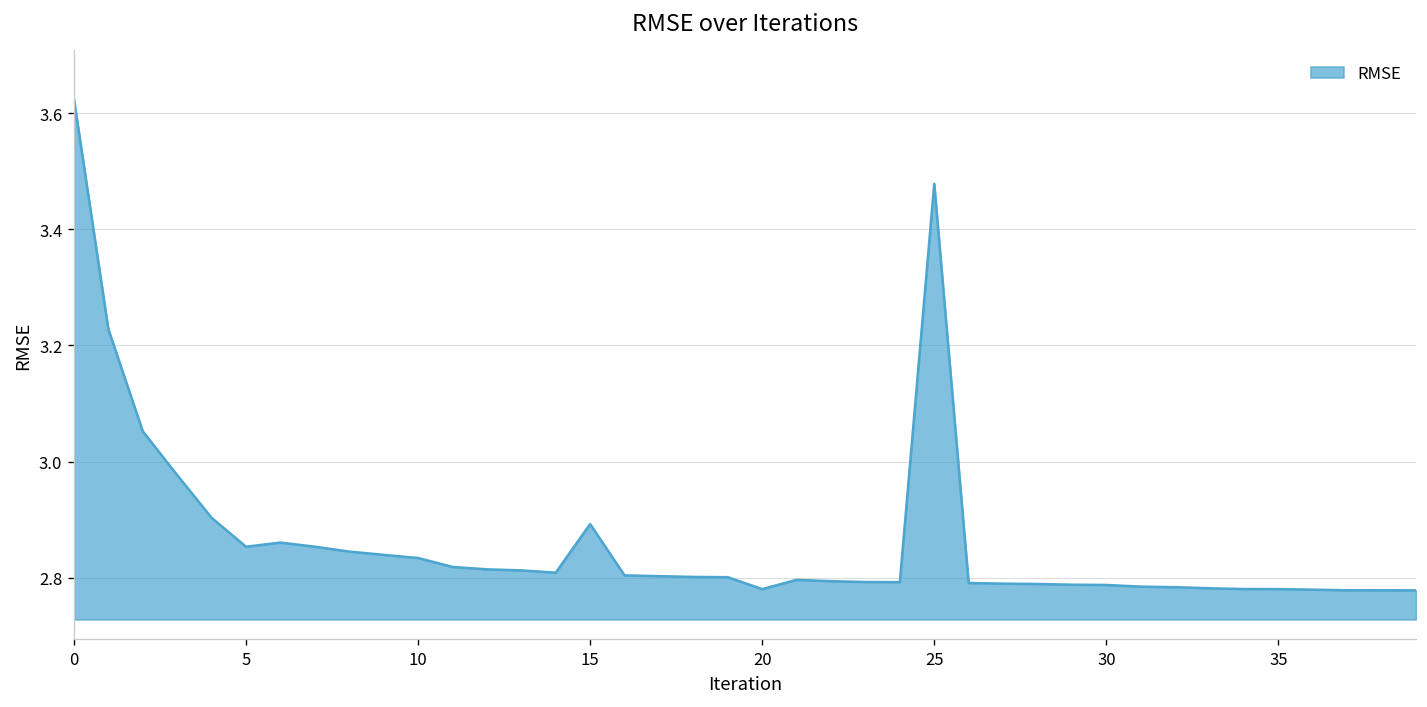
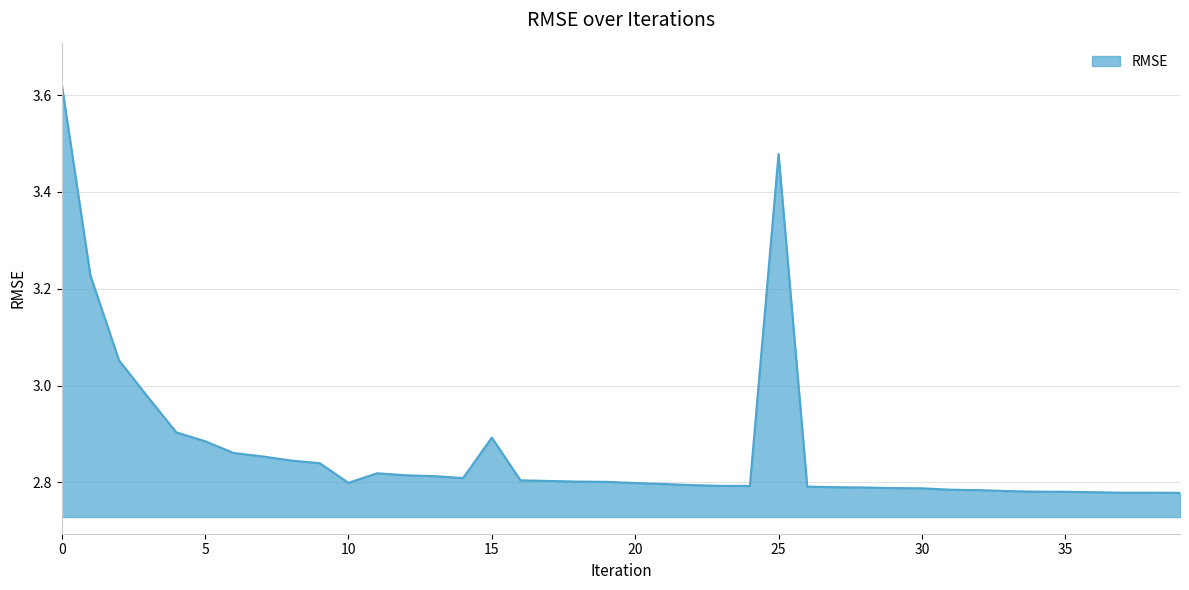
5: 2.85 -> 2.89
10: 2.83 -> 2.80
20: 2.78 -> 2.80
